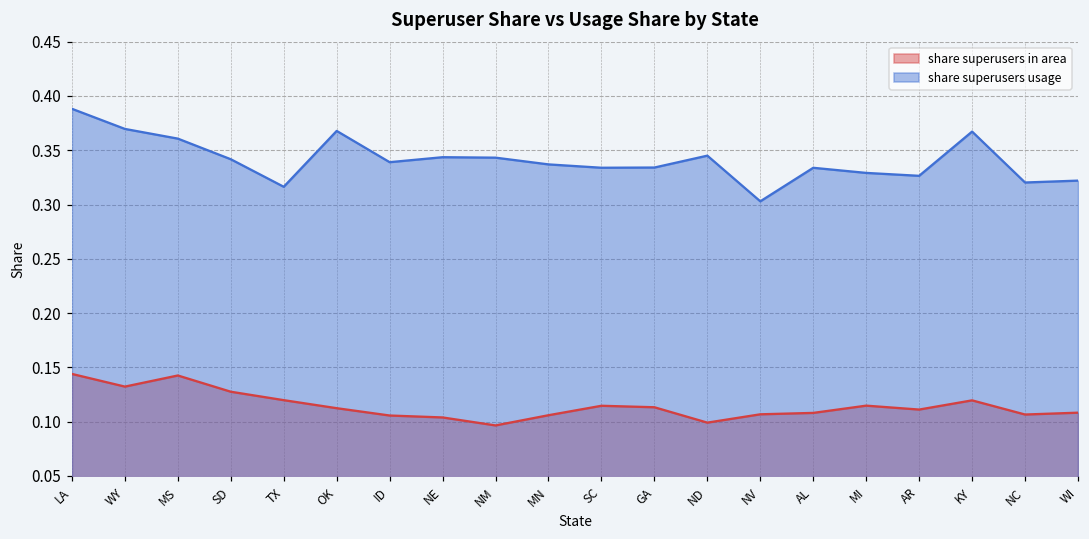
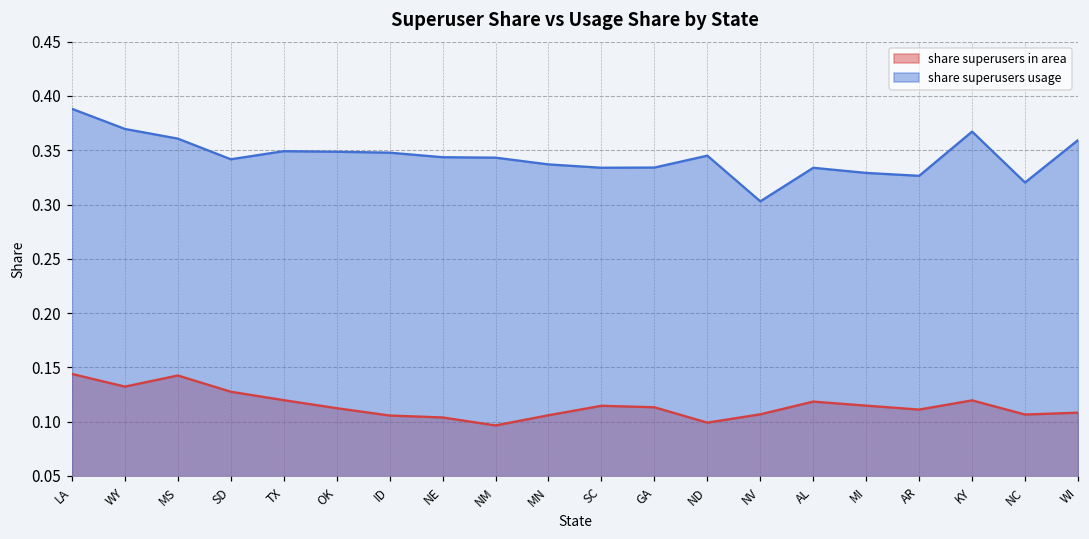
share superusers usage, TX: 0.32 -> 0.35
share superusers usage, OK: 0.37 -> 0.35
share superusers usage, ID: 0.34 -> 0.35
share superusers in area, AL: 0.11 -> 0.12
share superusers usage, WI: 0.32 -> 0.36
